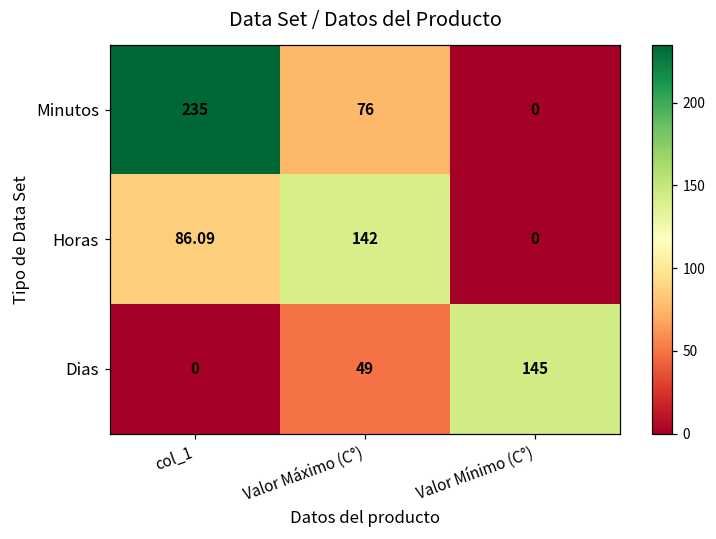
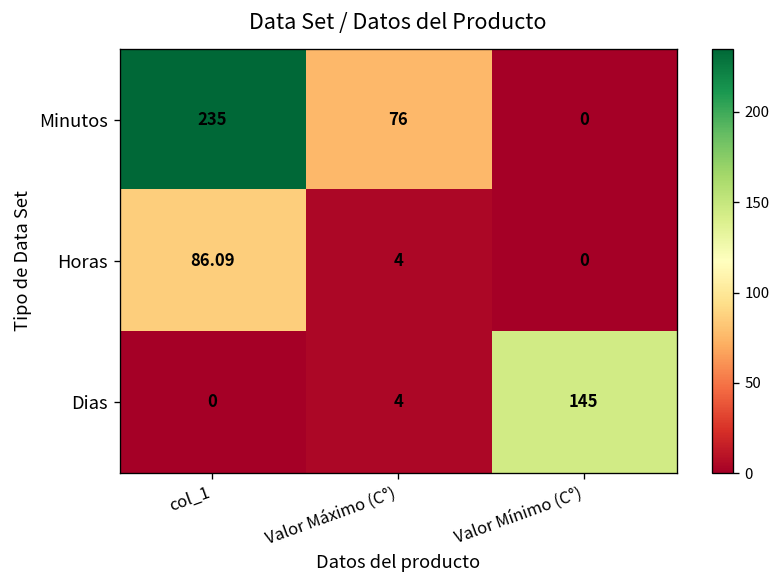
Horas, Valor Máximo (C°): 142 -> 4
Dias, Valor Máximo (C°): 49 -> 4
